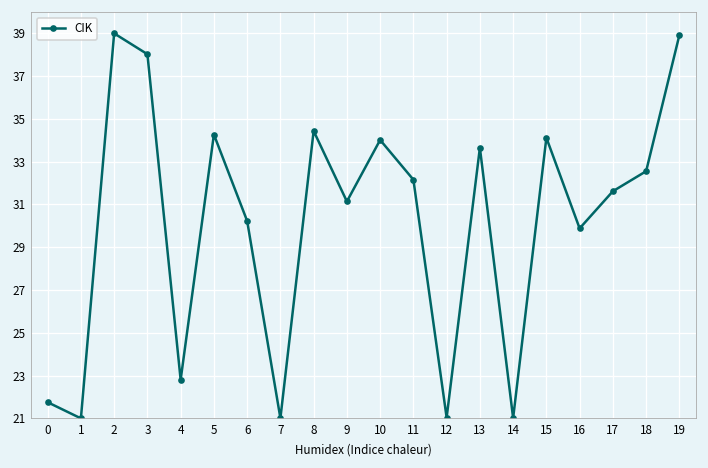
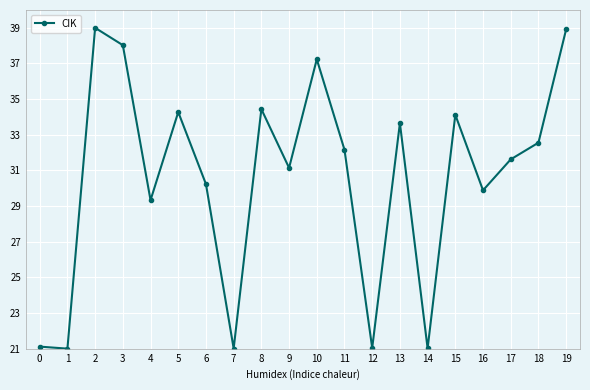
0: 21.8 -> 21.1
4: 22.8 -> 29.3
10: 34.0 -> 37.2
